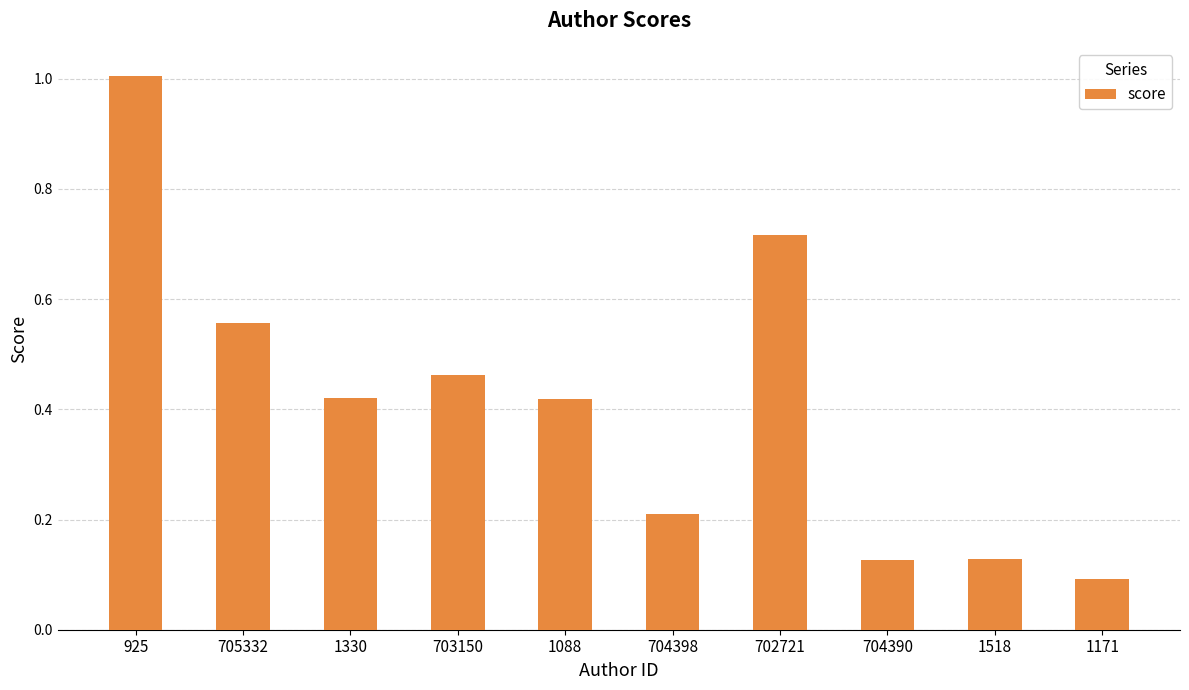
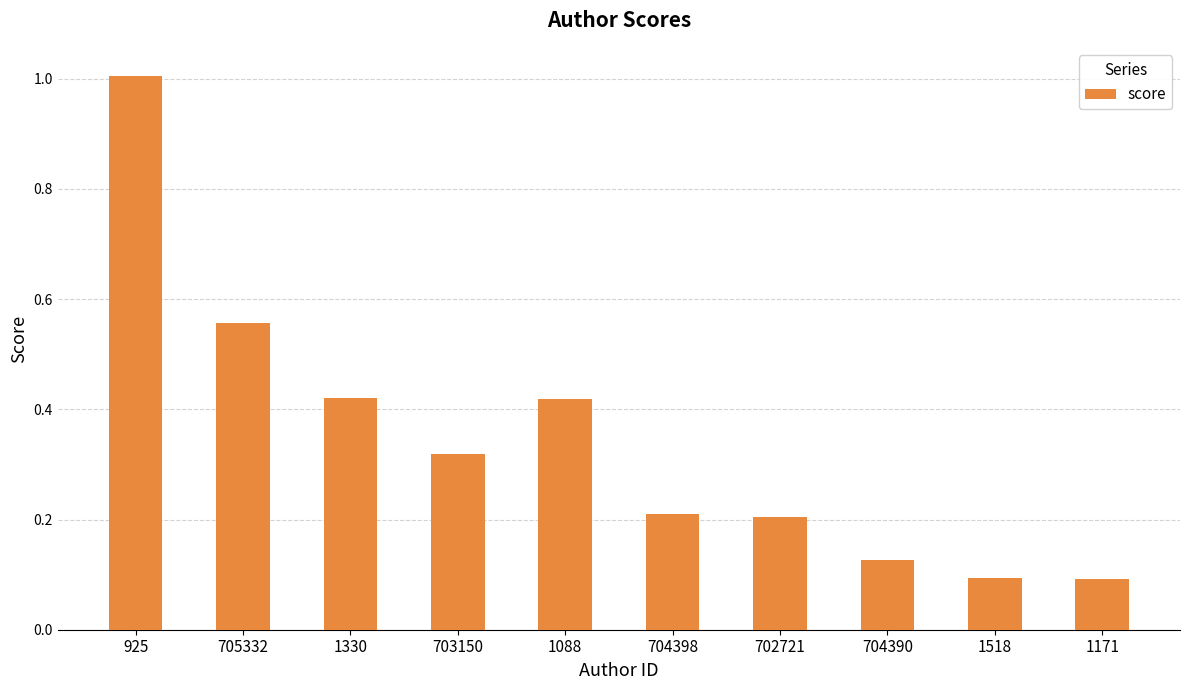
703150: 0.46 -> 0.32
702721: 0.72 -> 0.20
1518: 0.13 -> 0.09
